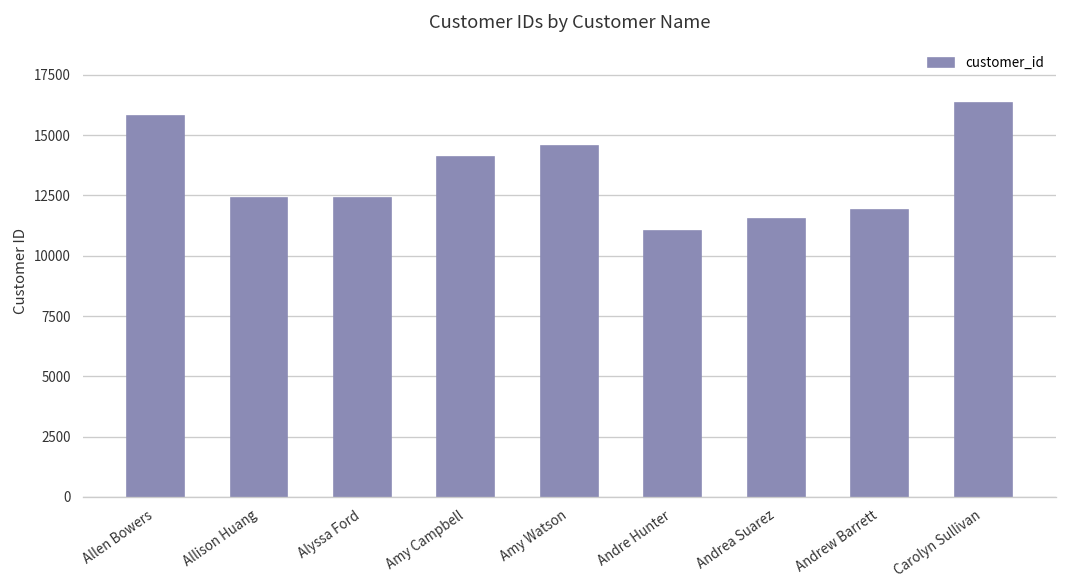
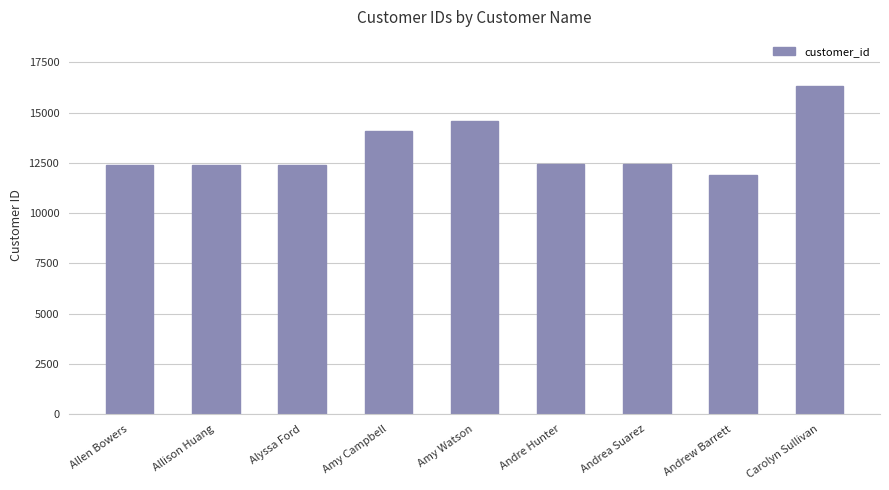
Allen Bowers: 15800 -> 12400
Andre Hunter: 11000 -> 12400
Andrea Suarez: 11500 -> 12400
